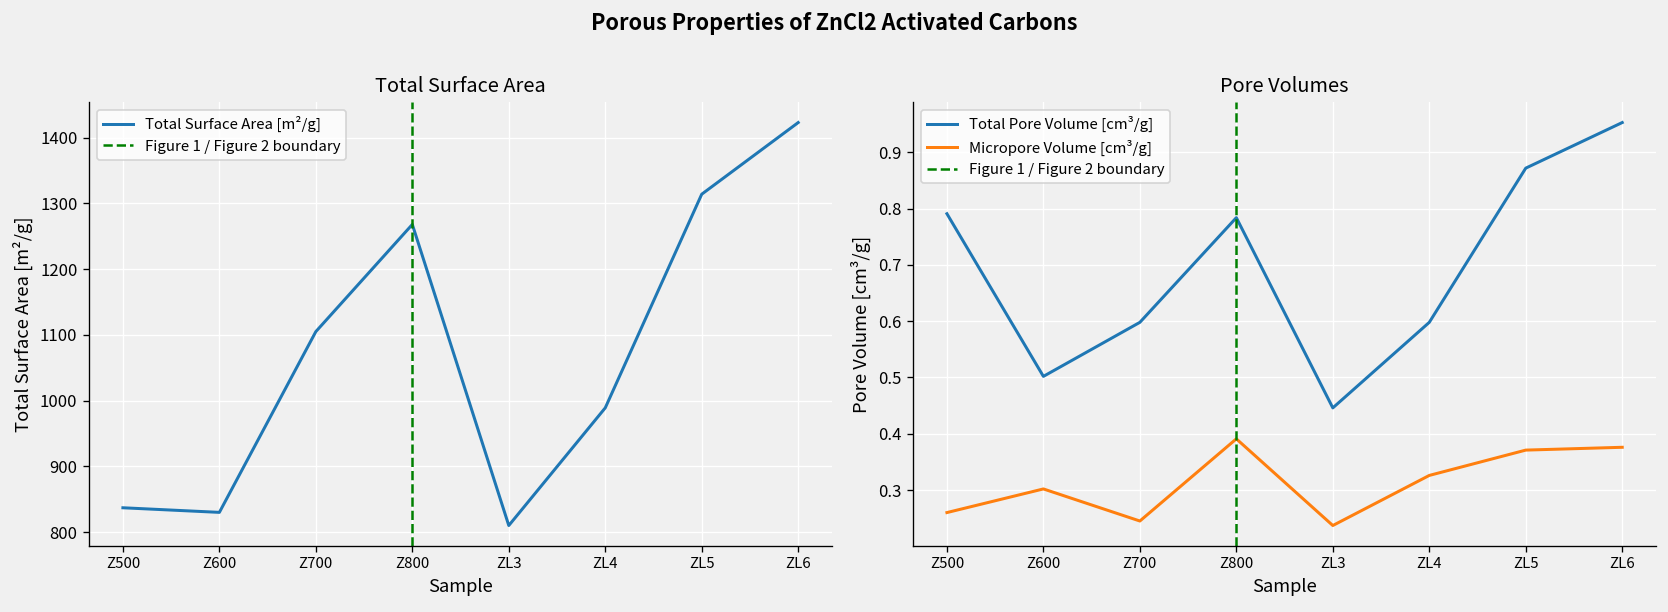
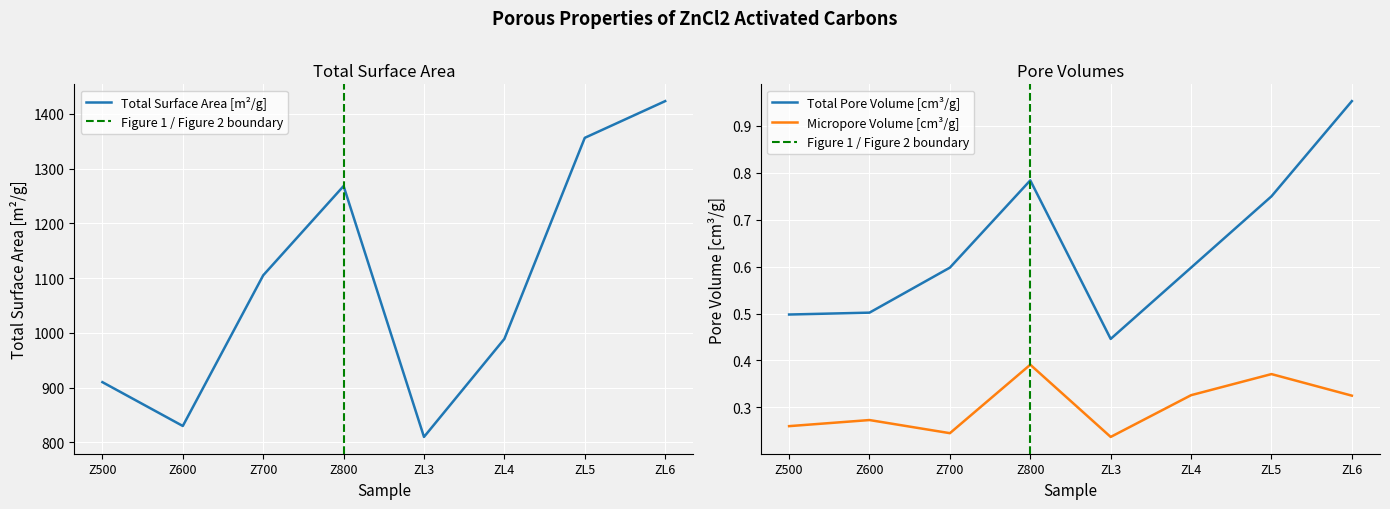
Total Surface Area, Z500: 840 -> 910
Total Surface Area, ZL5: 1310 -> 1360
Pore Volumes, Total Pore Volume [cm³/g], Z500: 0.79 -> 0.50
Pore Volumes, Micropore Volume [cm³/g], Z600: 0.30 -> 0.27
Pore Volumes, Total Pore Volume [cm³/g], ZL5: 0.87 -> 0.75
Pore Volumes, Micropore Volume [cm³/g], ZL6: 0.38 -> 0.33
